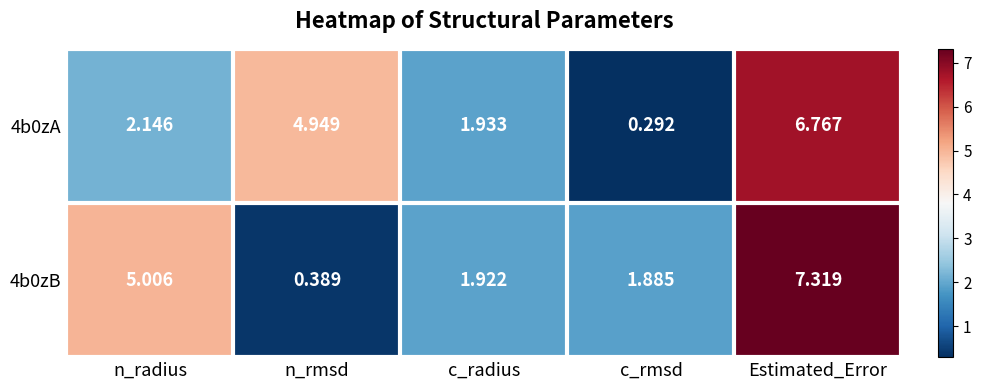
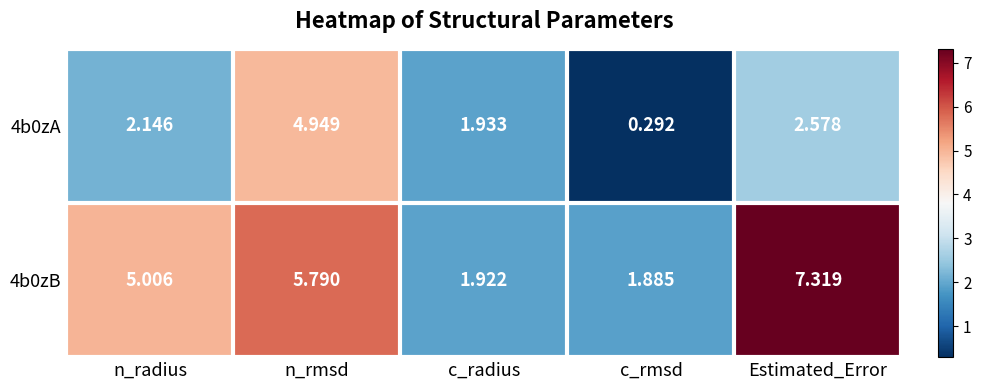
4b0zA, Estimated_Error: 6.767 -> 2.578
4b0zB, n_rmsd: 0.389 -> 5.790
